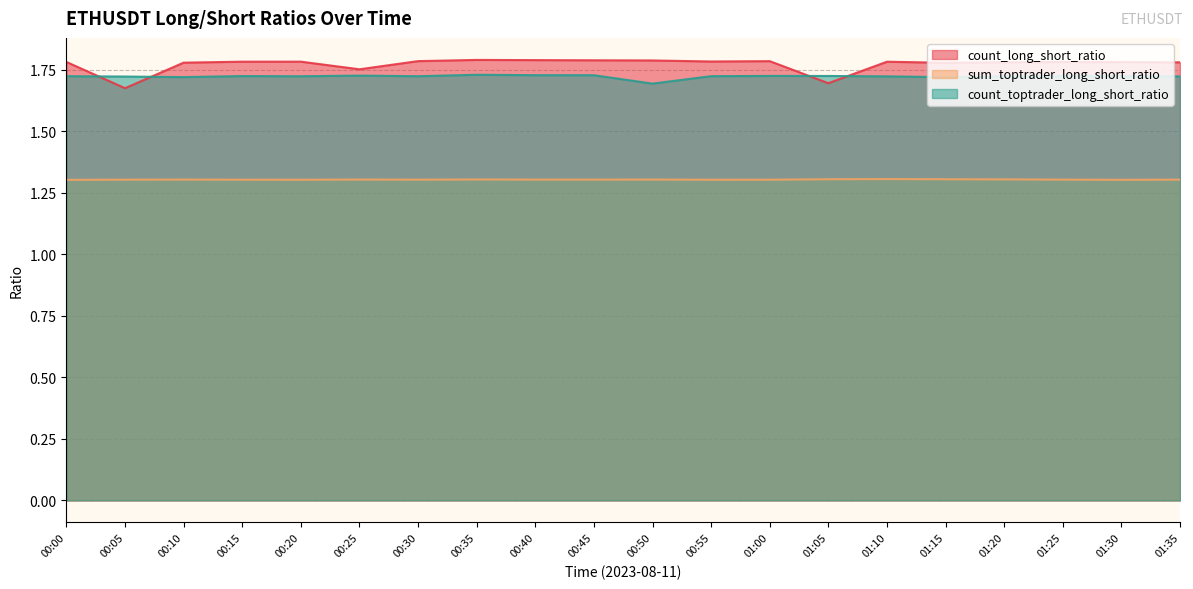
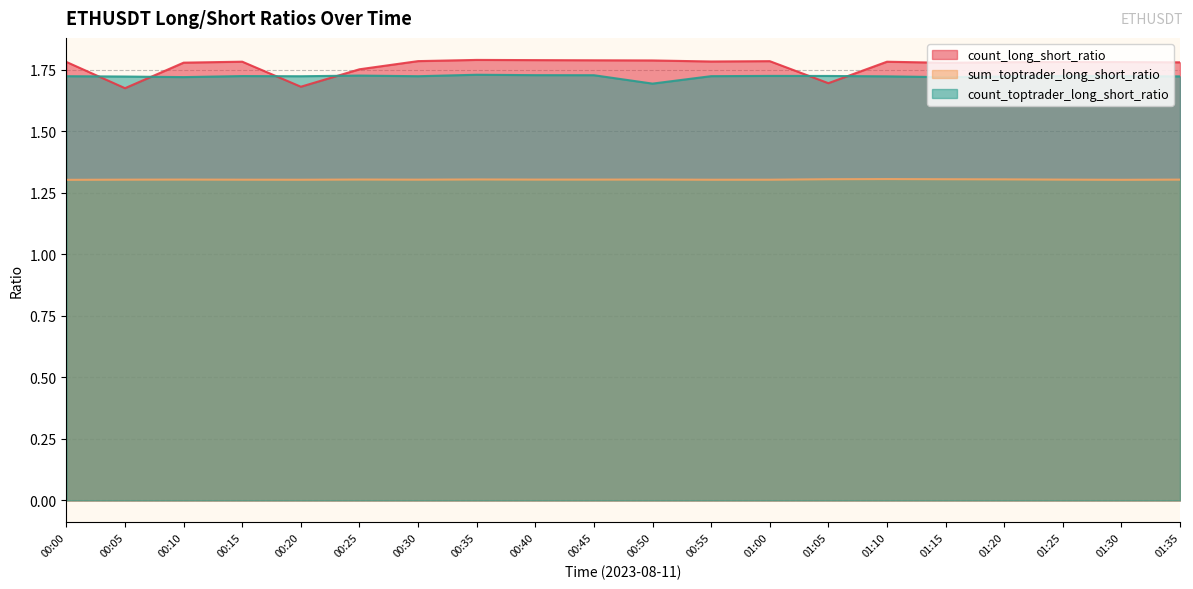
count_long_short_ratio, 00:20: 1.78 -> 1.68
